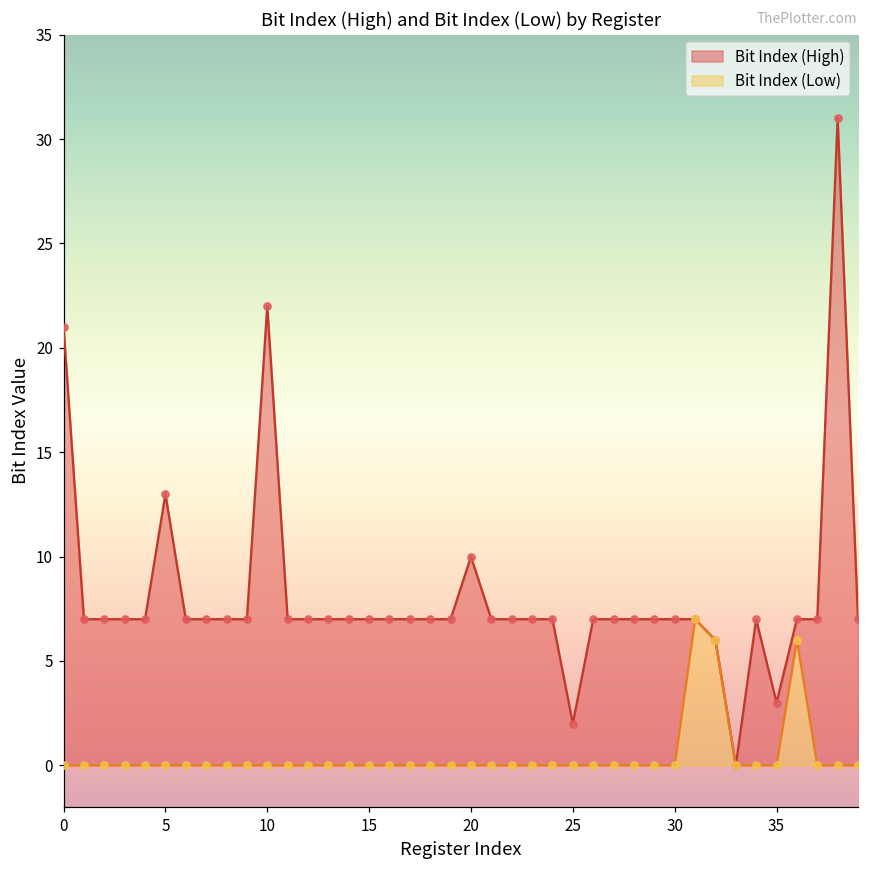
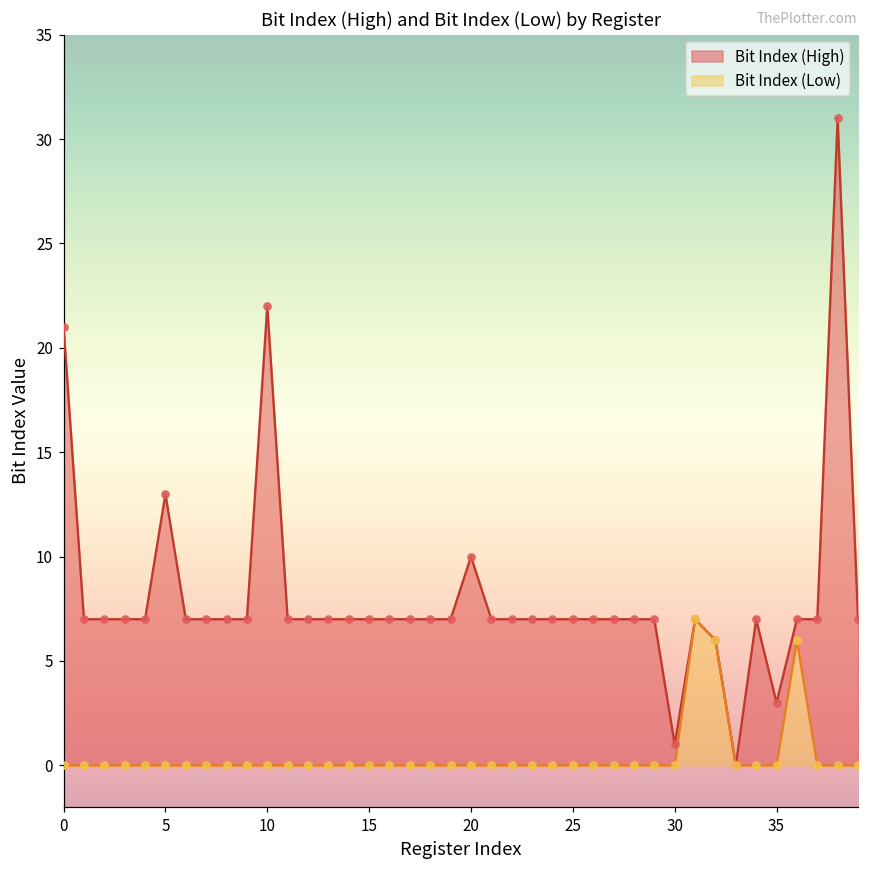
Bit Index (High), 25: 2 -> 7
Bit Index (High), 30: 7 -> 1
